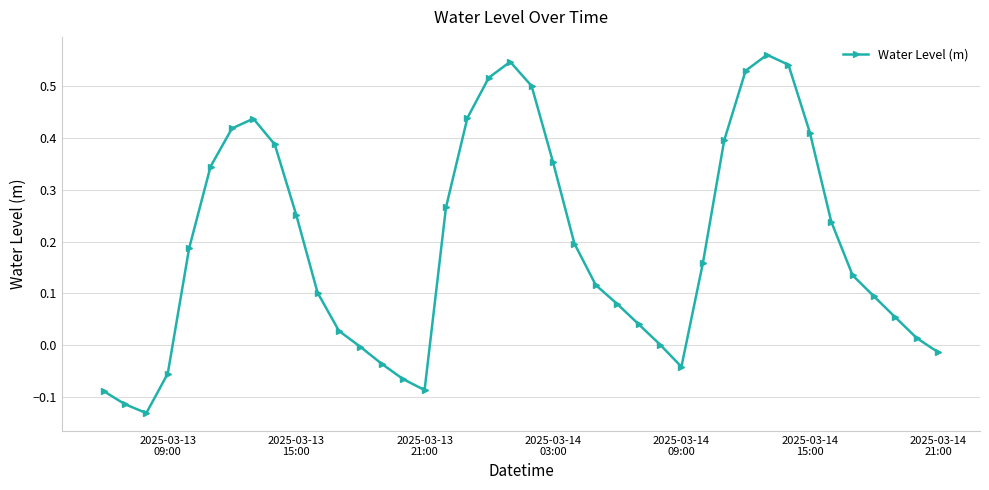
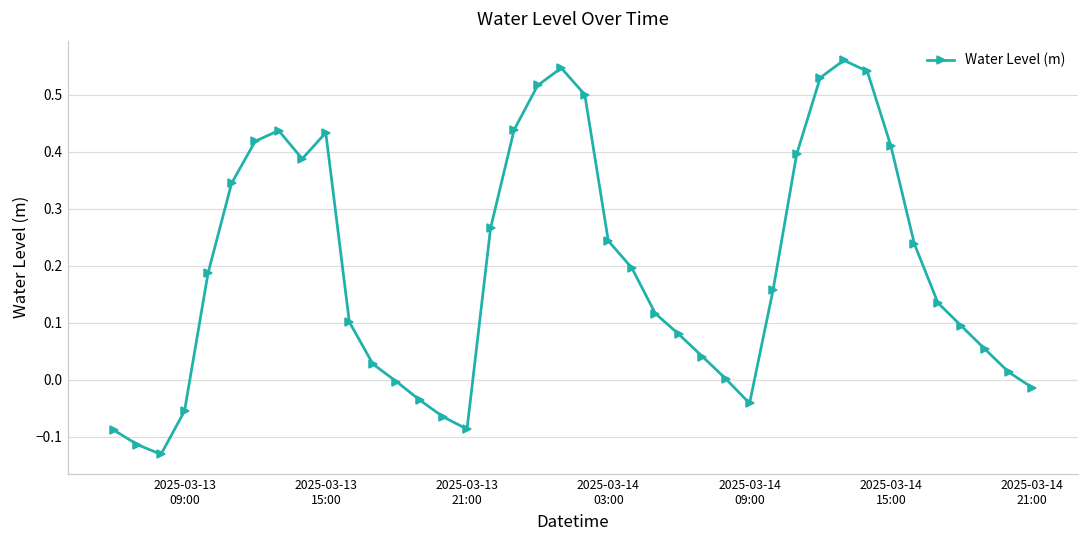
2025-03-13 15:00: 0.25 -> 0.43
2025-03-14 03:00: 0.35 -> 0.24
